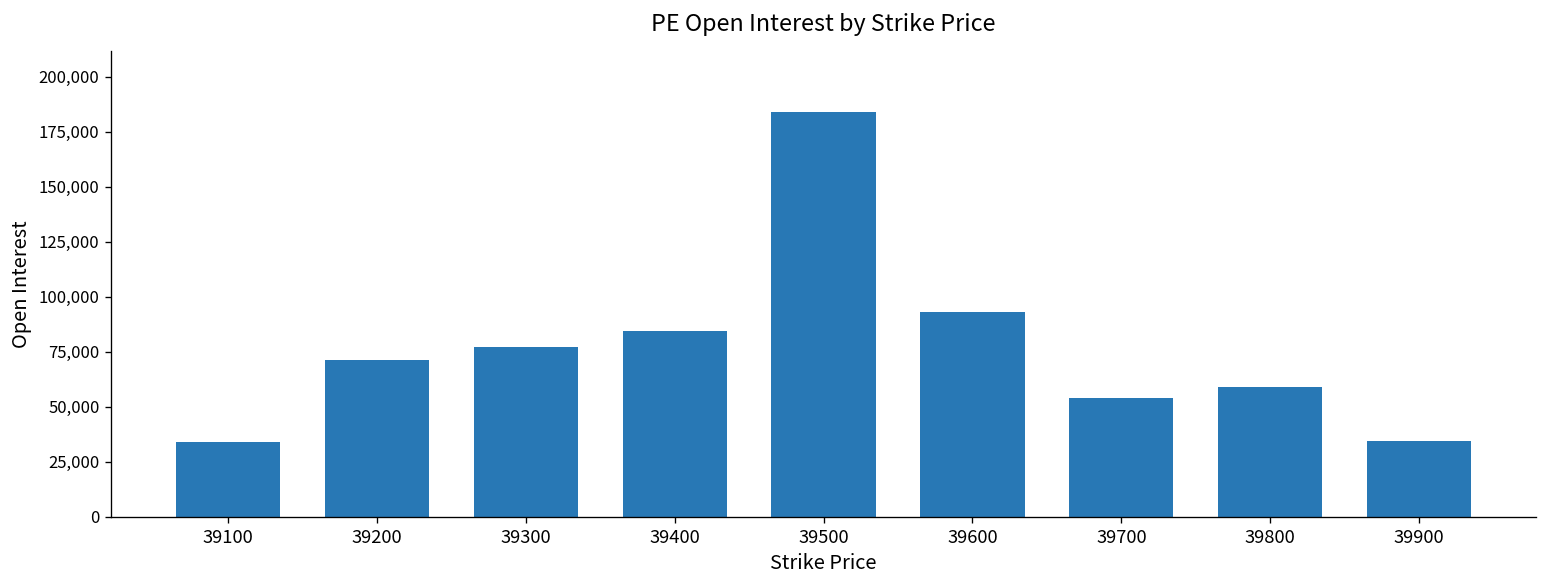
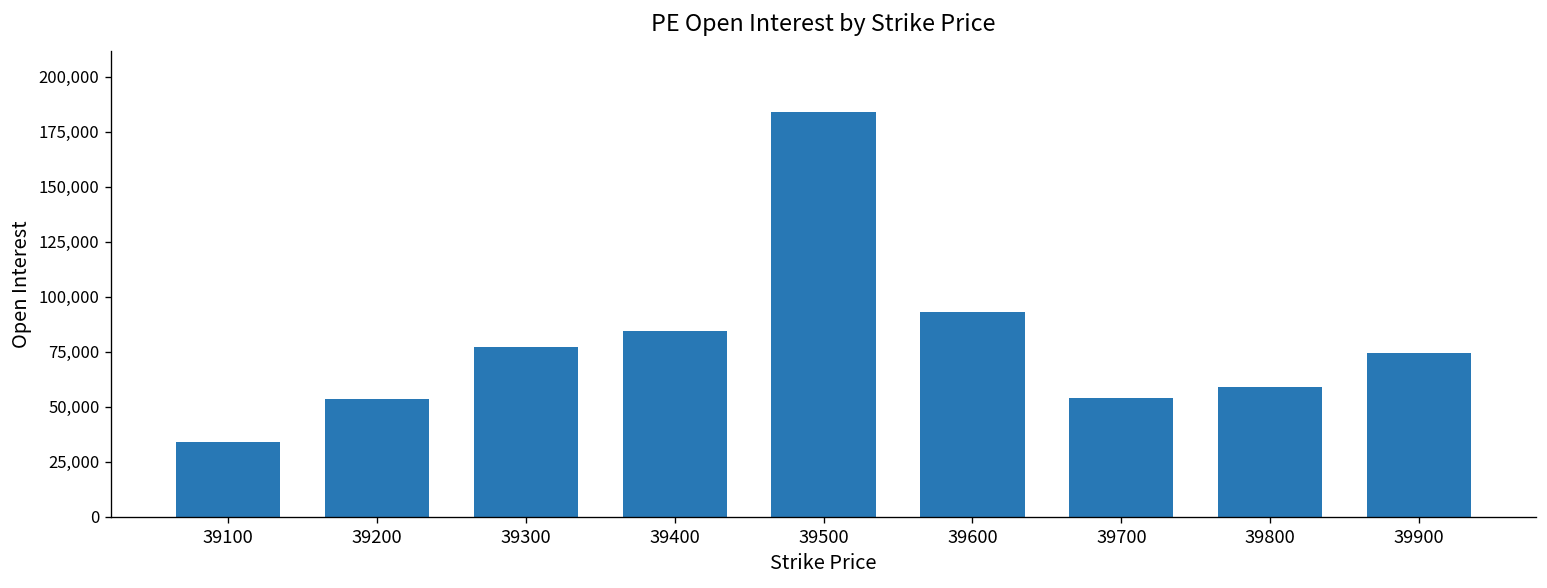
39200: 71,000 -> 53,000
39900: 34,000 -> 74,000
